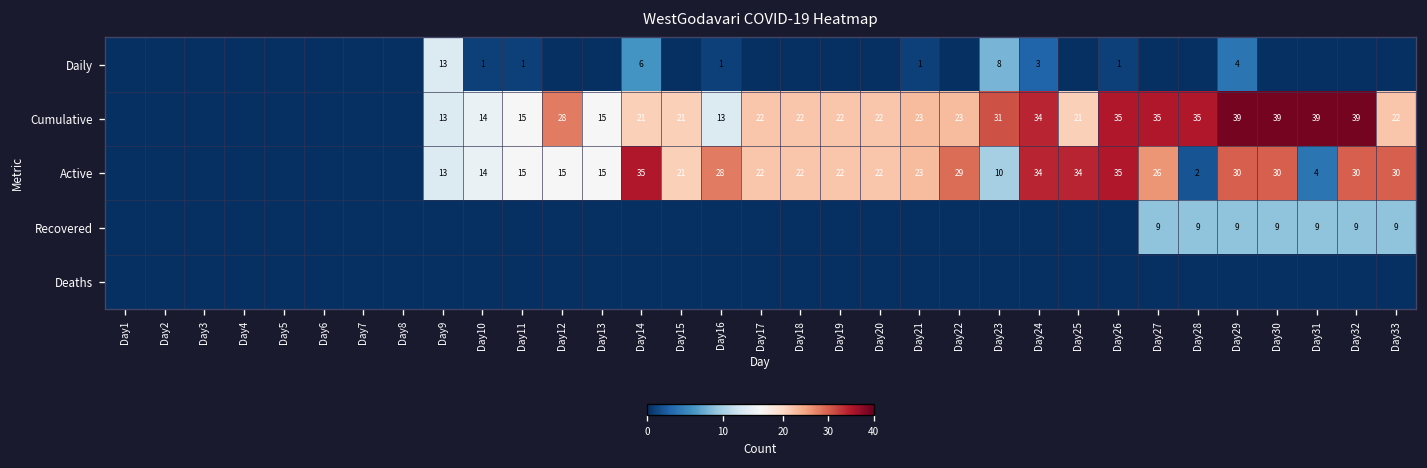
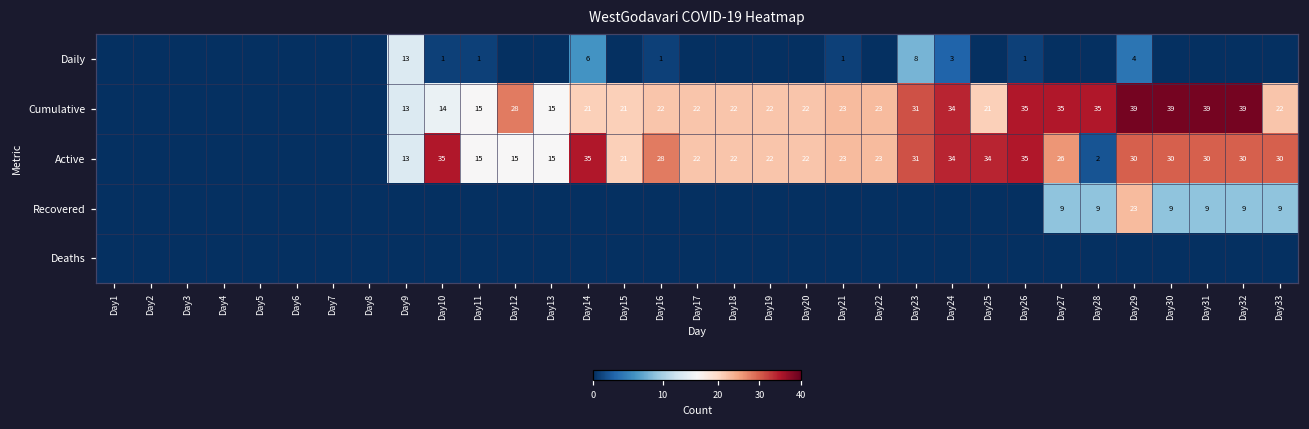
Cumulative, Day16: 13 -> 22
Active, Day10: 14 -> 35
Active, Day22: 29 -> 23
Active, Day23: 10 -> 31
Active, Day31: 4 -> 30
Recovered, Day29: 9 -> 23
